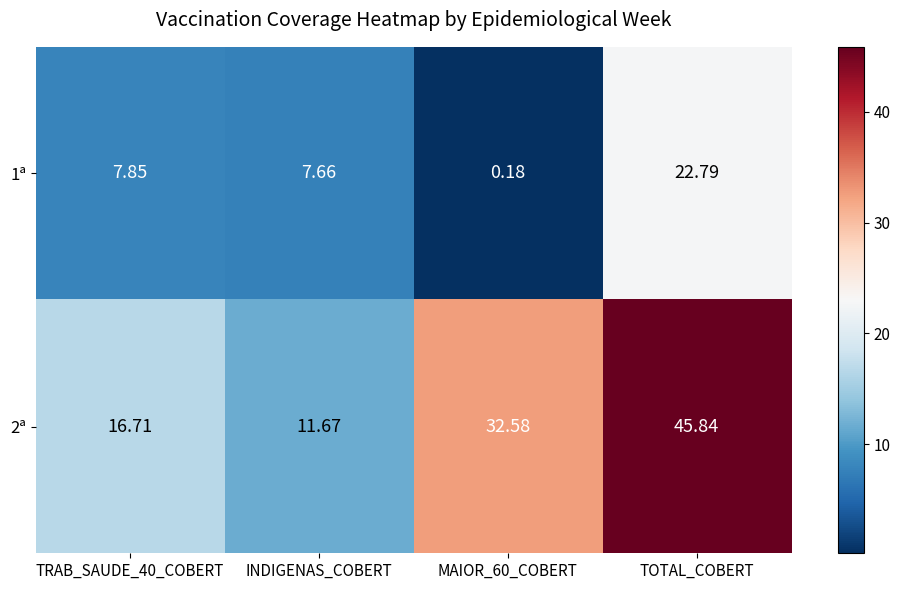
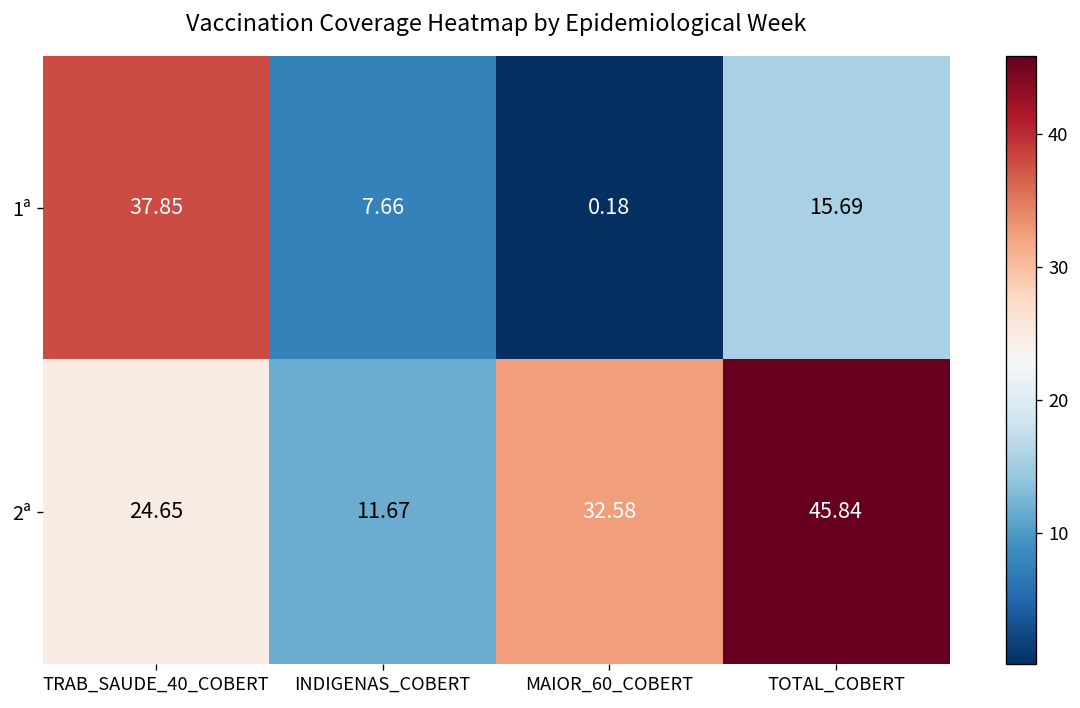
1ª, TRAB_SAUDE_40_COBERT: 7.85 -> 37.85
1ª, TOTAL_COBERT: 22.79 -> 15.69
2ª, TRAB_SAUDE_40_COBERT: 16.71 -> 24.65
